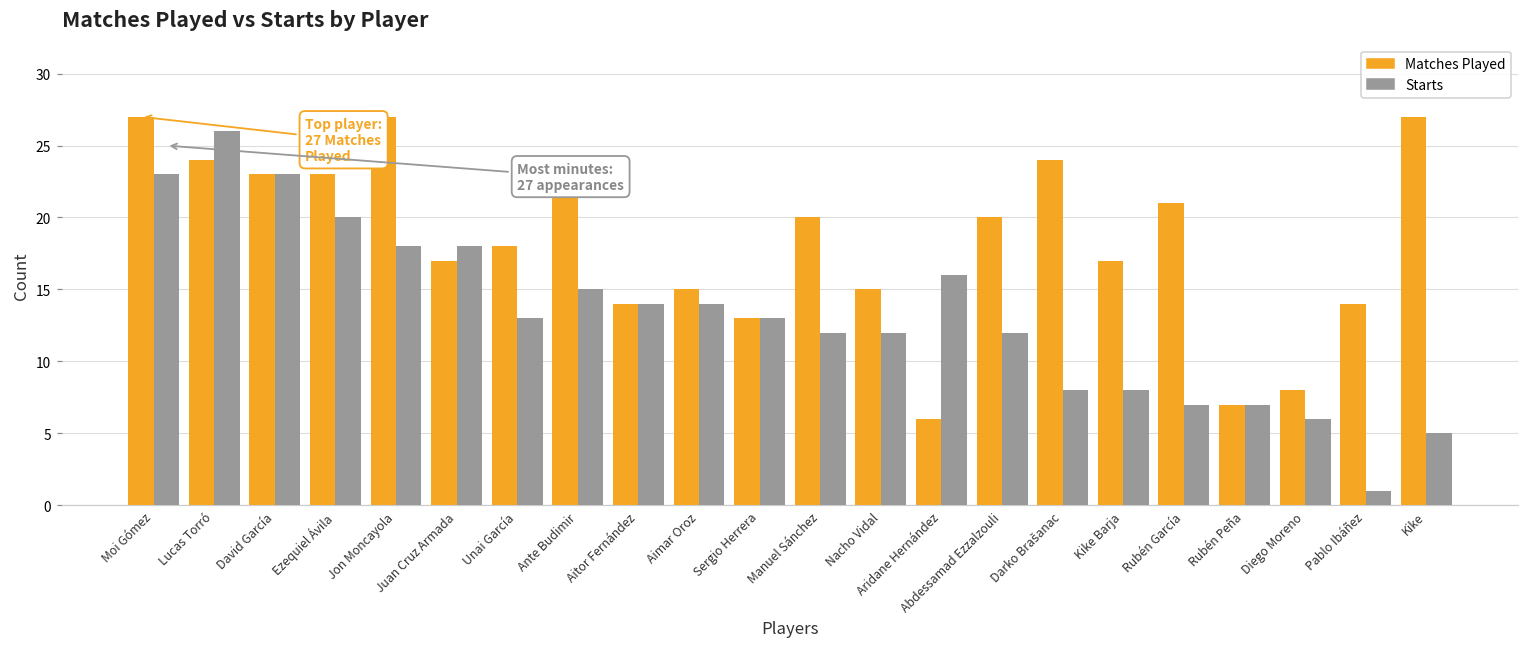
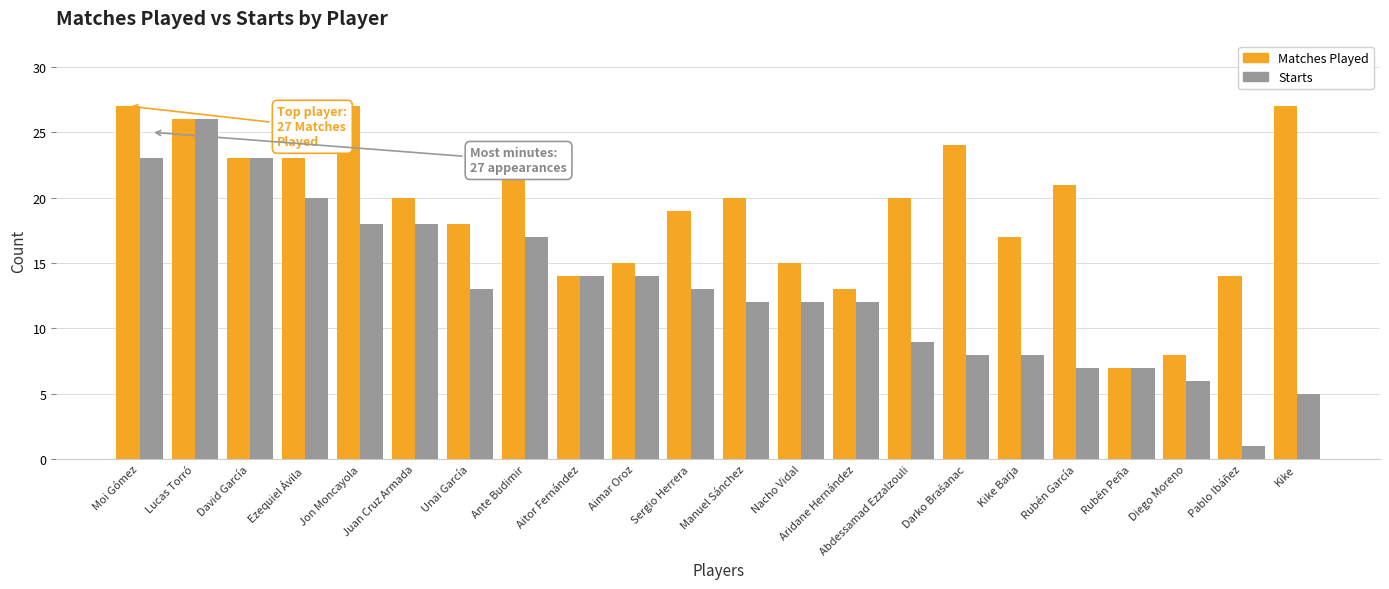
Matches Played, Lucas Torró: 24 -> 26
Matches Played, Juan Cruz Armada: 17 -> 20
Starts, Ante Budimir: 15 -> 17
Matches Played, Sergio Herrera: 13 -> 19
Matches Played, Aridane Hernández: 6 -> 13
Starts, Aridane Hernández: 16 -> 12
Starts, Abdessamad Ezzalzouli: 12 -> 9
